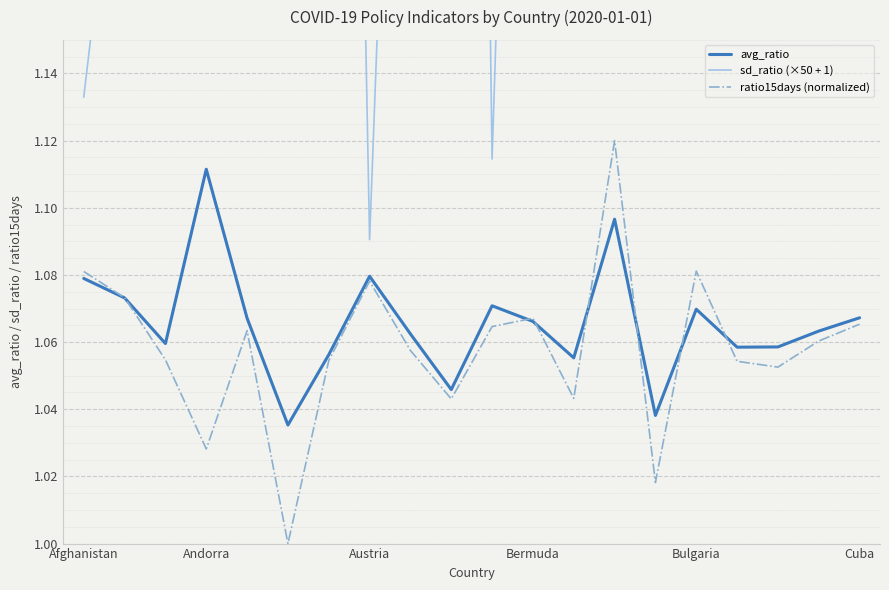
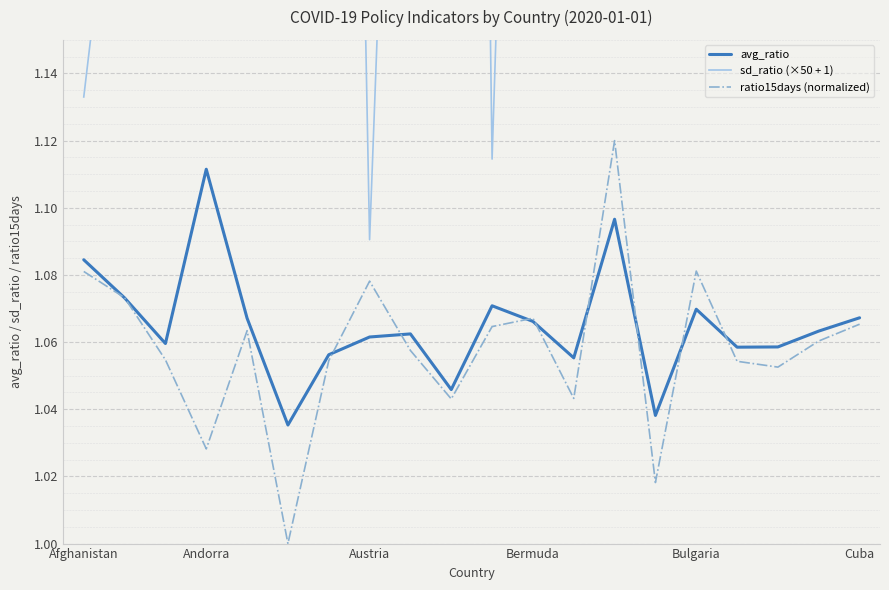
avg_ratio, Afghanistan: 1.079 -> 1.085
avg_ratio, Austria: 1.080 -> 1.062
